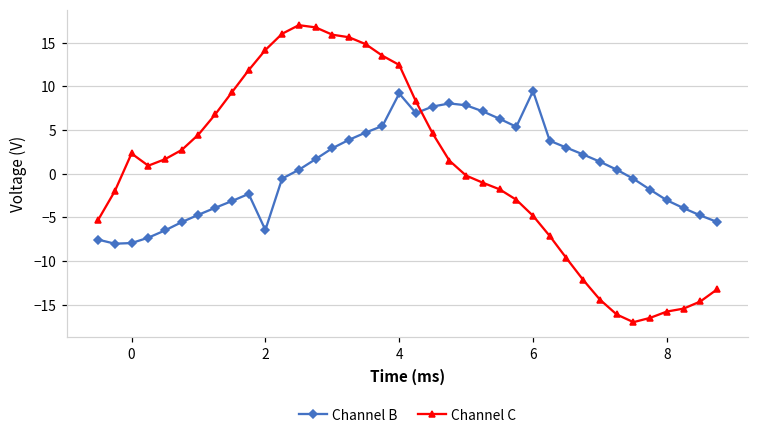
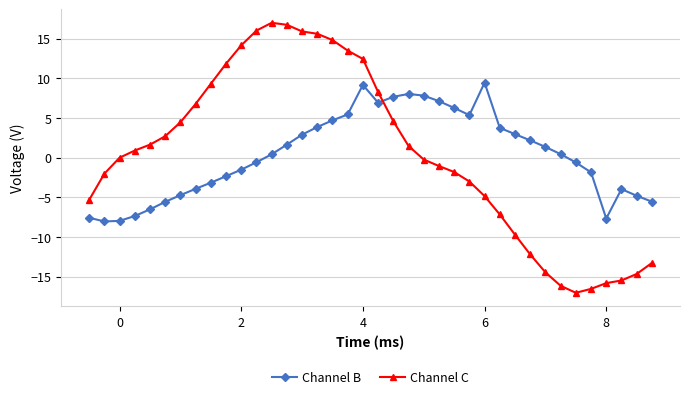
Channel C, 0: 2 -> 0
Channel B, 2: -6 -> -2
Channel B, 8: -3 -> -8
